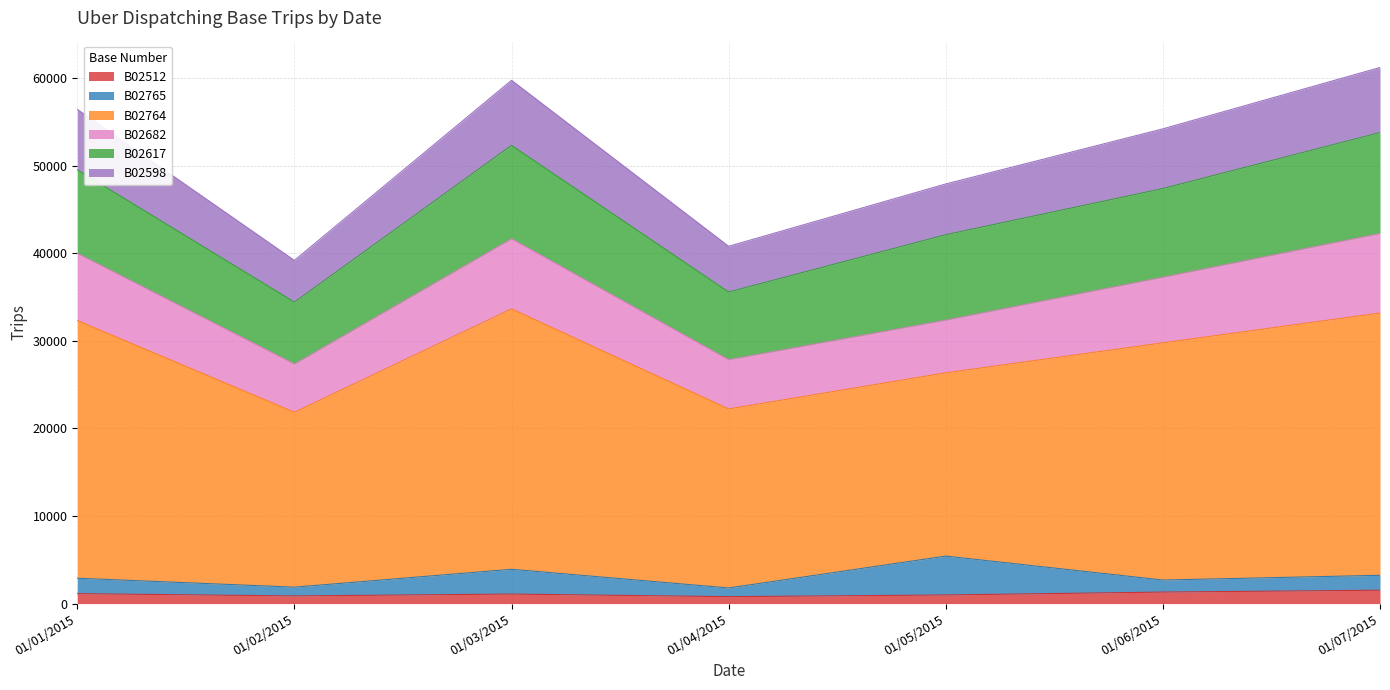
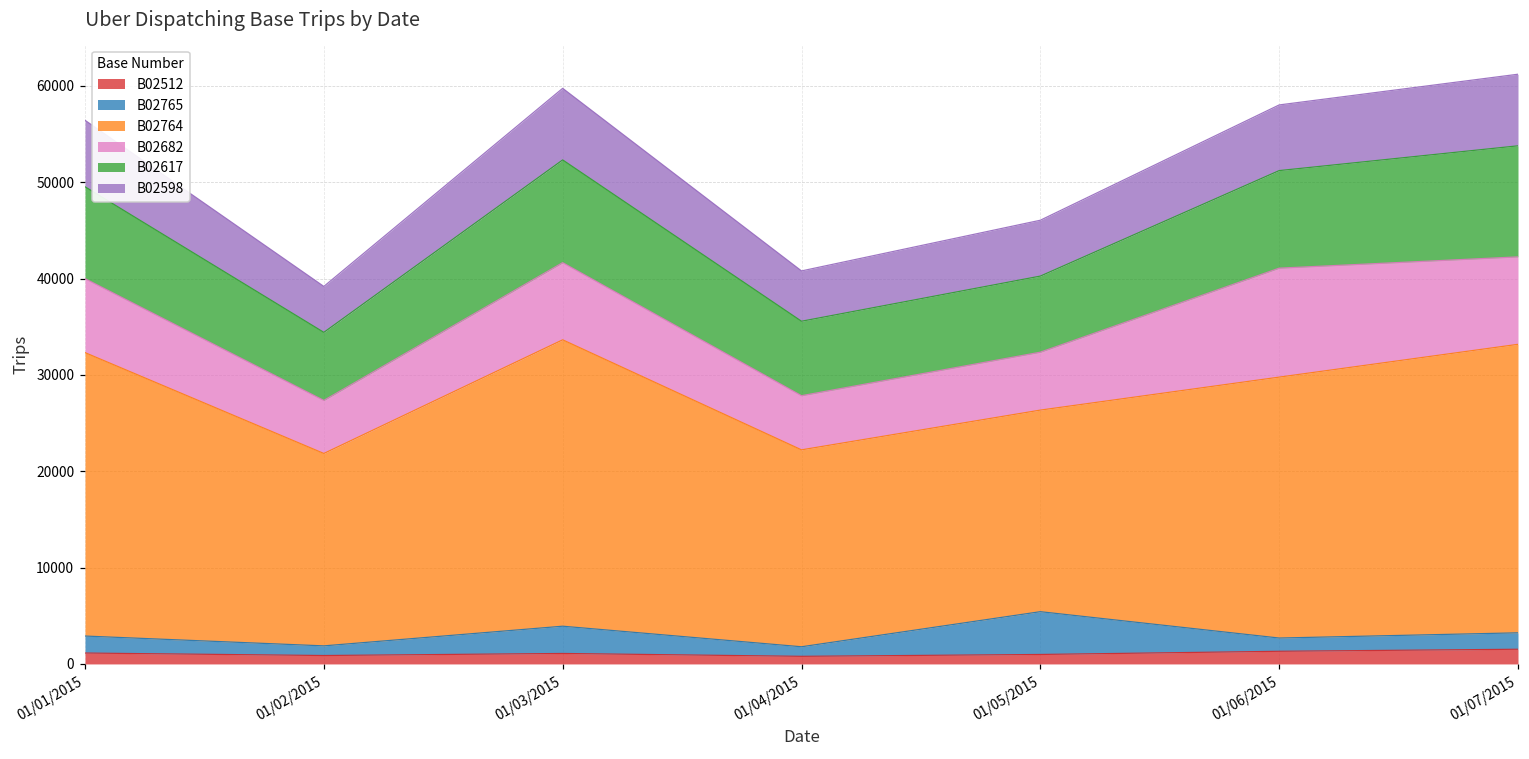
B02617, 01/05/2015: 10000 -> 8000
B02682, 01/06/2015: 7000 -> 11000
